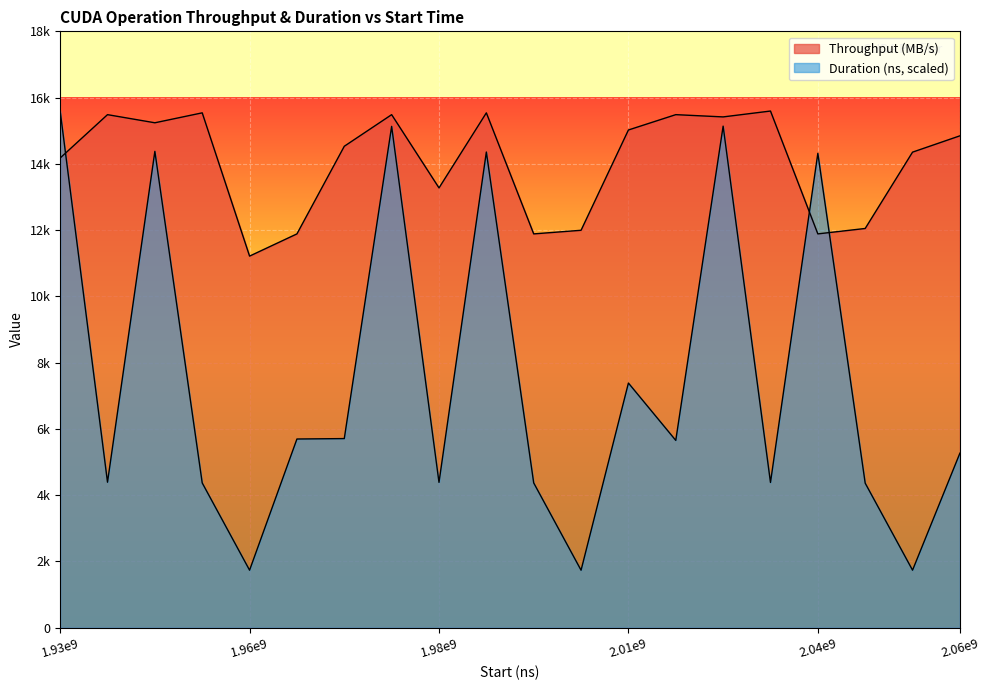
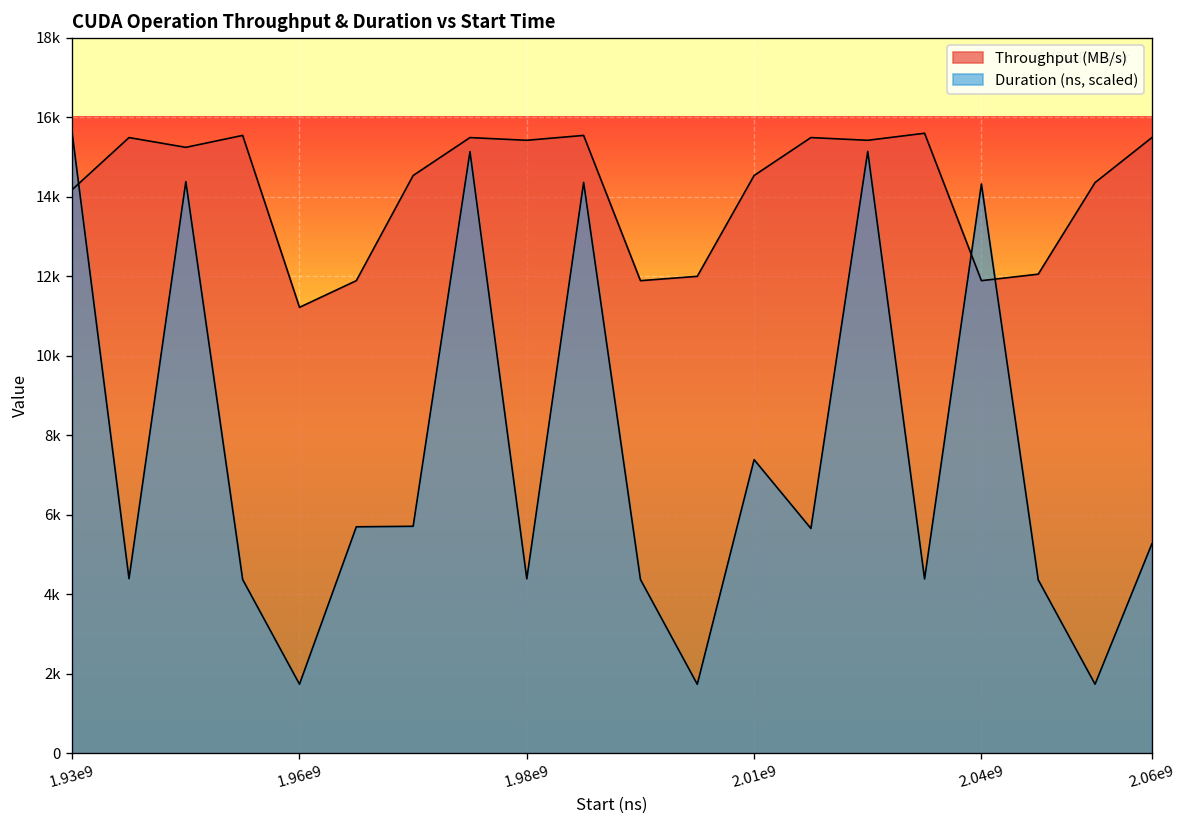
Throughput (MB/s), 1.98e9: 13300 -> 15400
Throughput (MB/s), 2.01e9: 15000 -> 14500
Throughput (MB/s), 2.06e9: 14800 -> 15500
